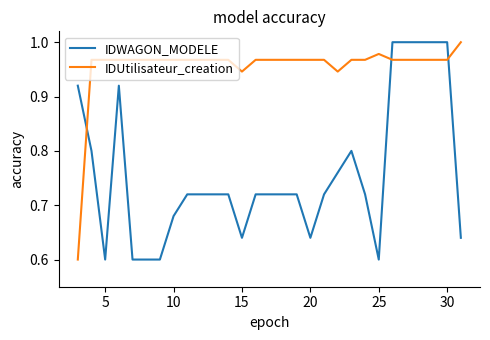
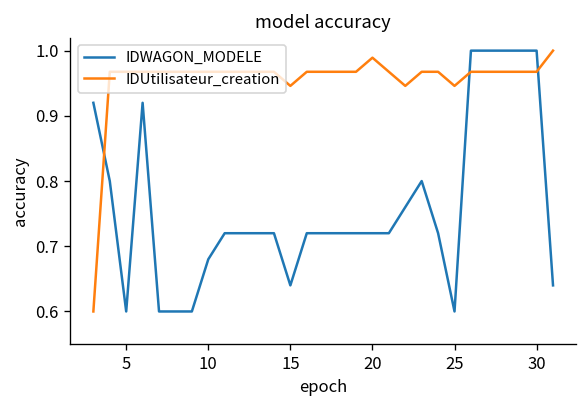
IDWAGON_MODELE, 20: 0.64 -> 0.72
IDUtilisateur_creation, 20: 0.97 -> 0.99
IDUtilisateur_creation, 25: 0.98 -> 0.95
